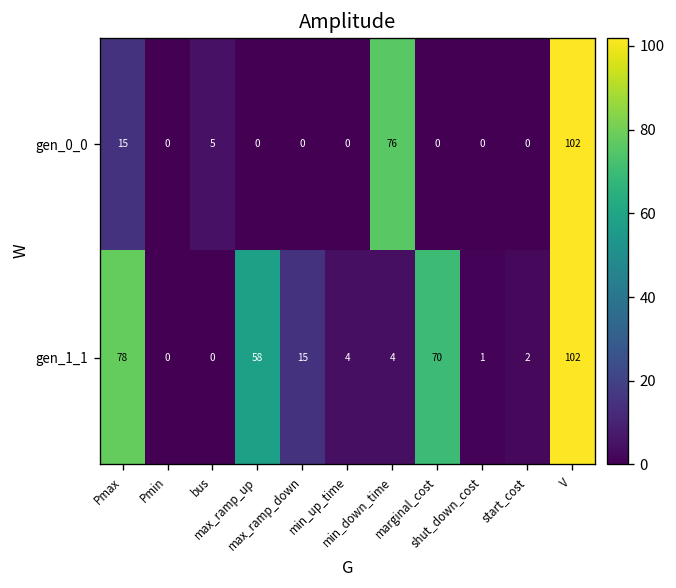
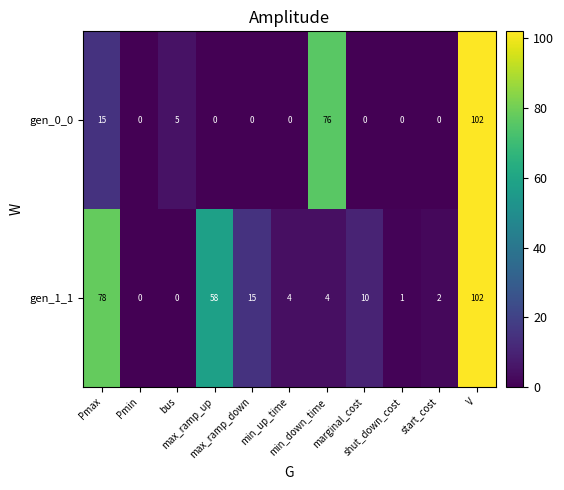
gen_1_1, marginal_cost: 70 -> 10
